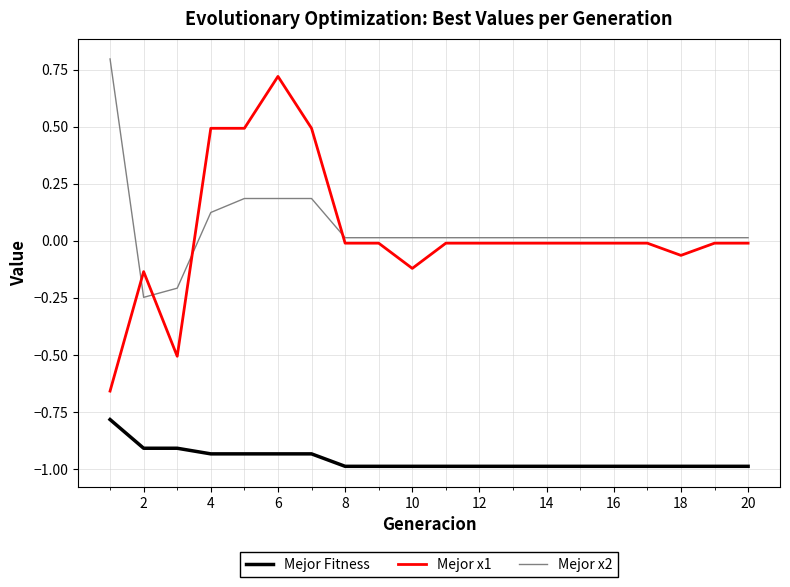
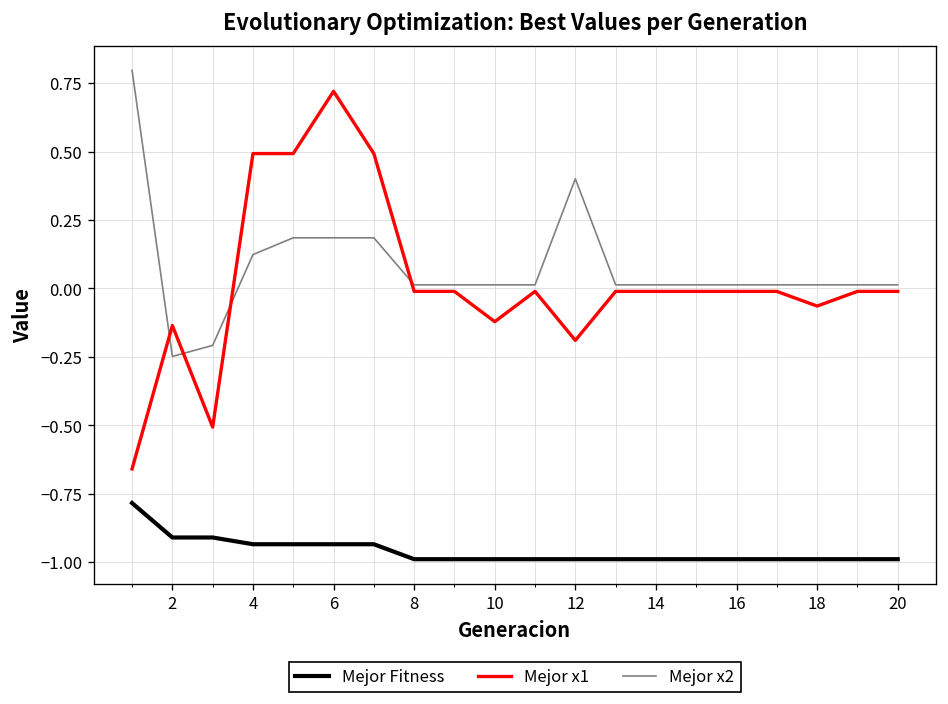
Mejor x1, 12: -0.01 -> -0.19
Mejor x2, 12: 0.01 -> 0.40
